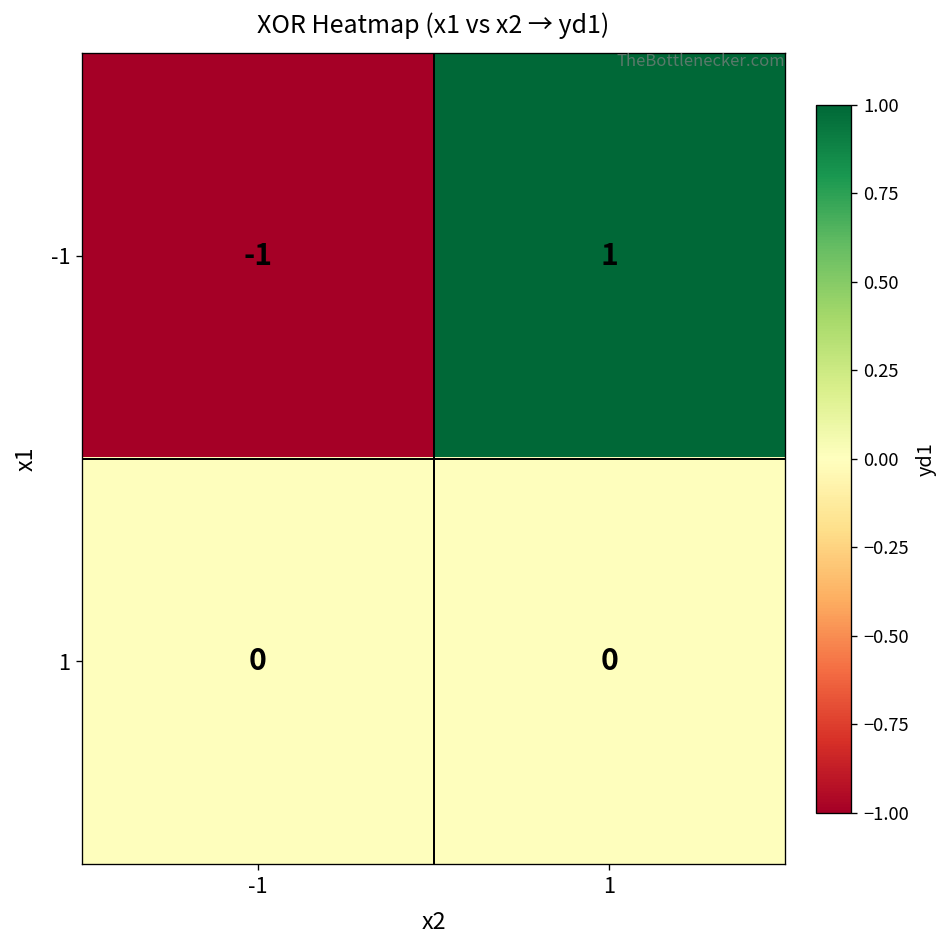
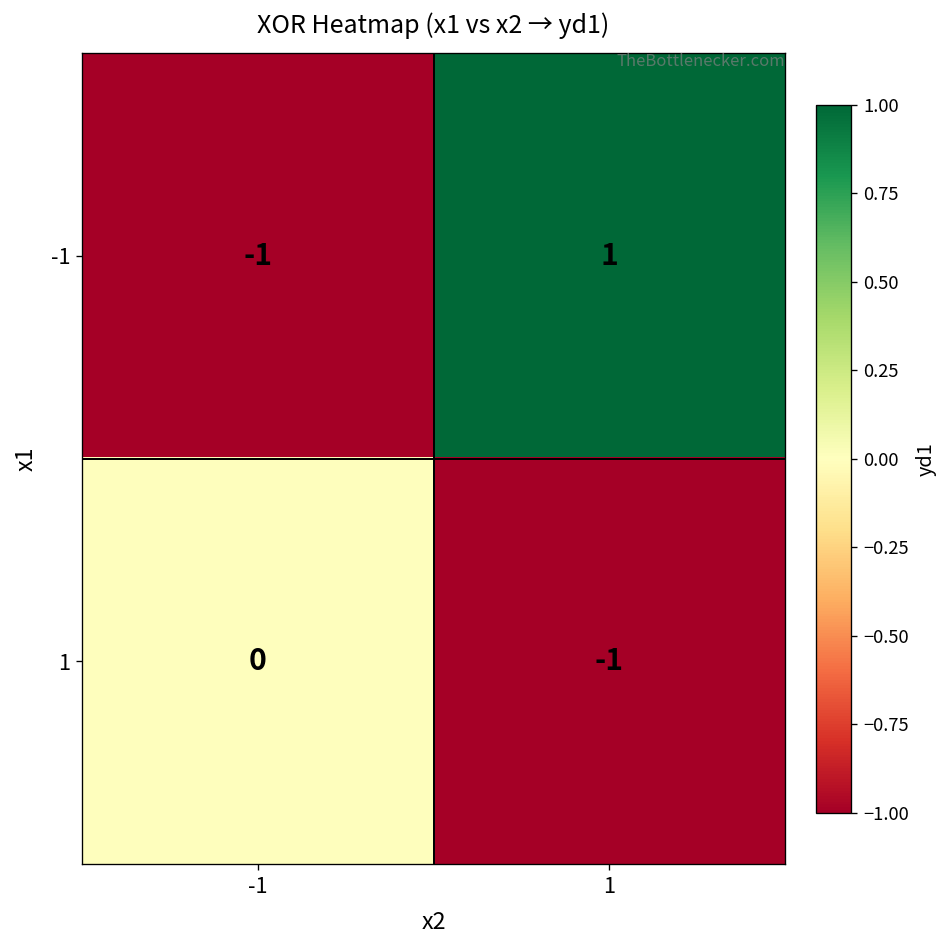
1, 1: 0 -> -1
